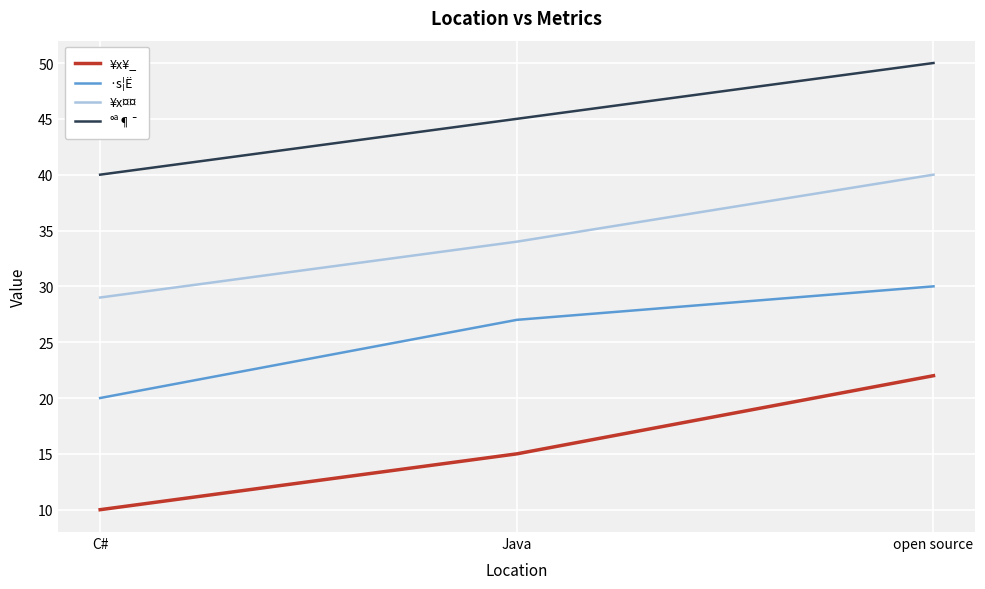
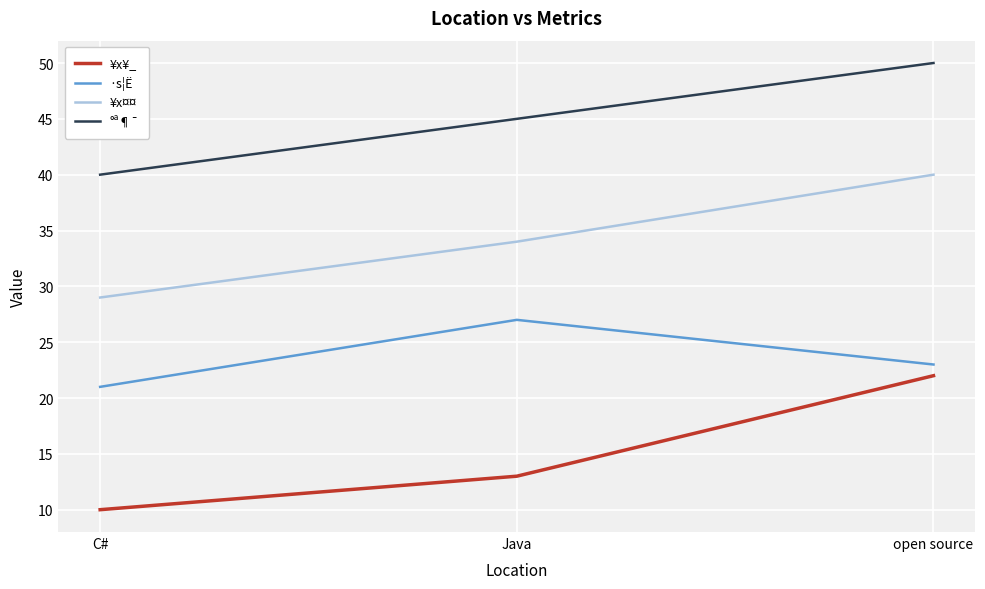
·s¦Ë, C#: 20 -> 21
¥x¥_, Java: 15 -> 13
·s¦Ë, open source: 30 -> 23
